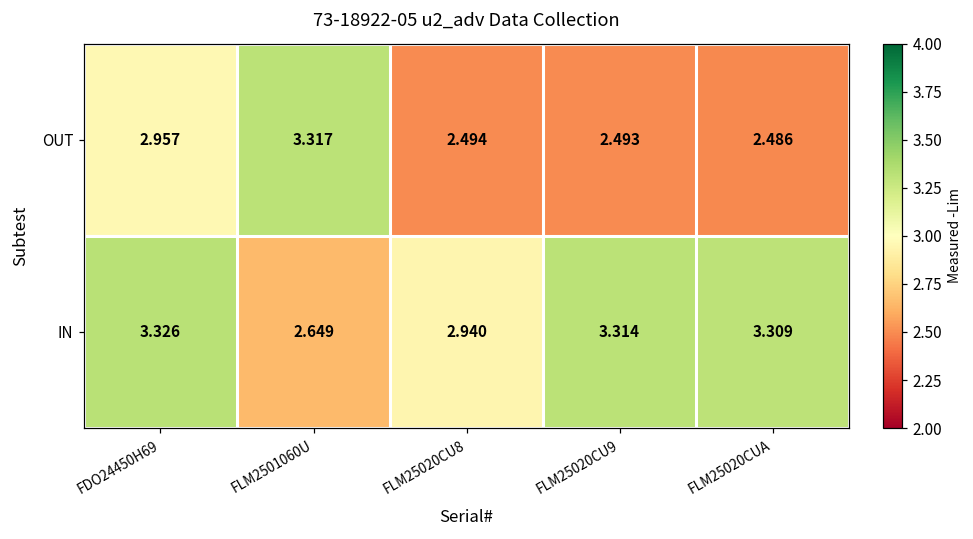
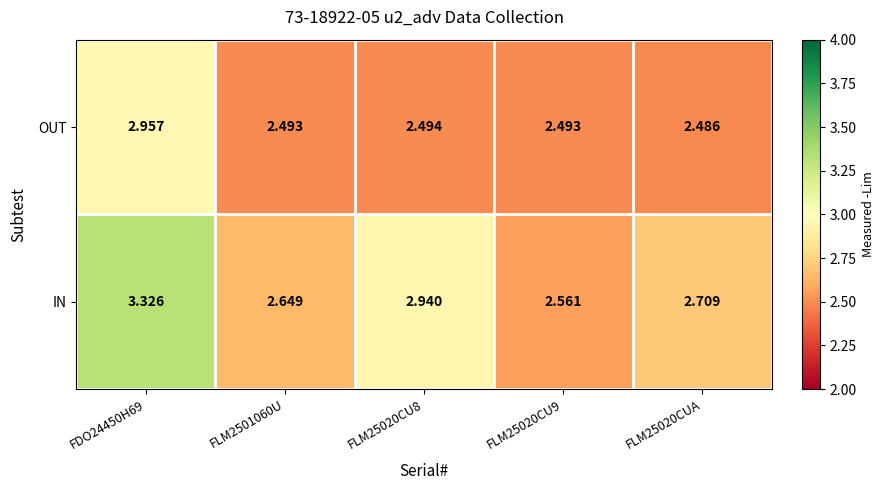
OUT, FLM2501060U: 3.317 -> 2.493
IN, FLM25020CU9: 3.314 -> 2.561
IN, FLM25020CUA: 3.309 -> 2.709
